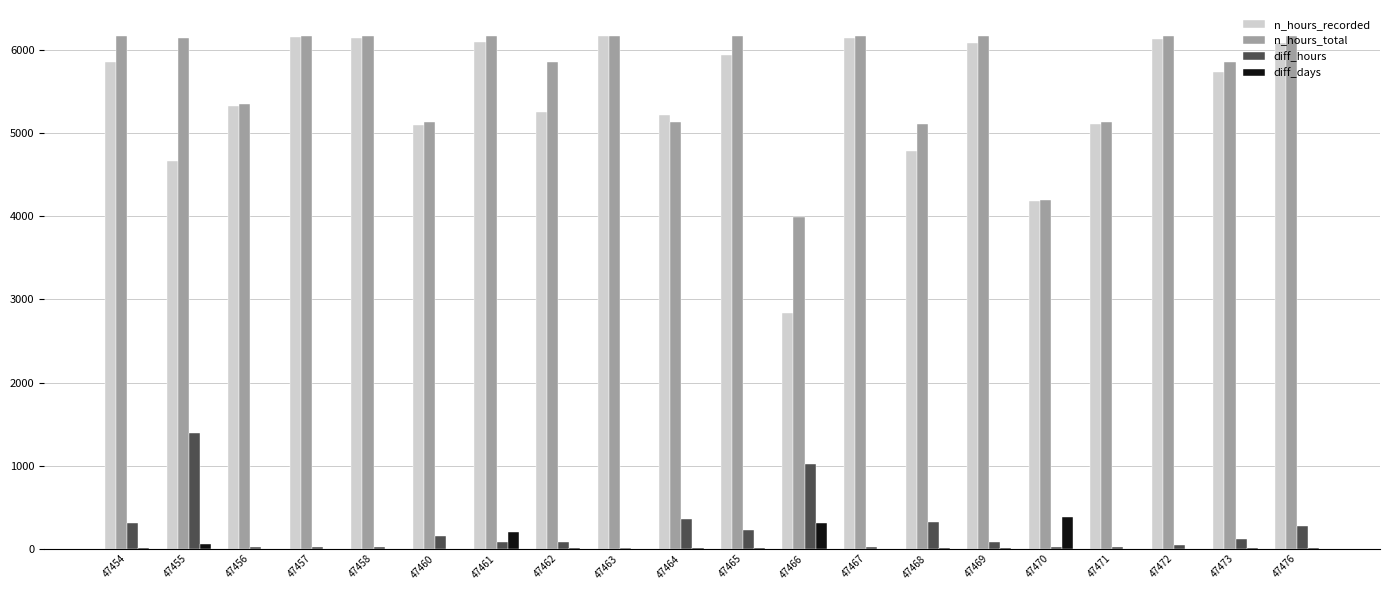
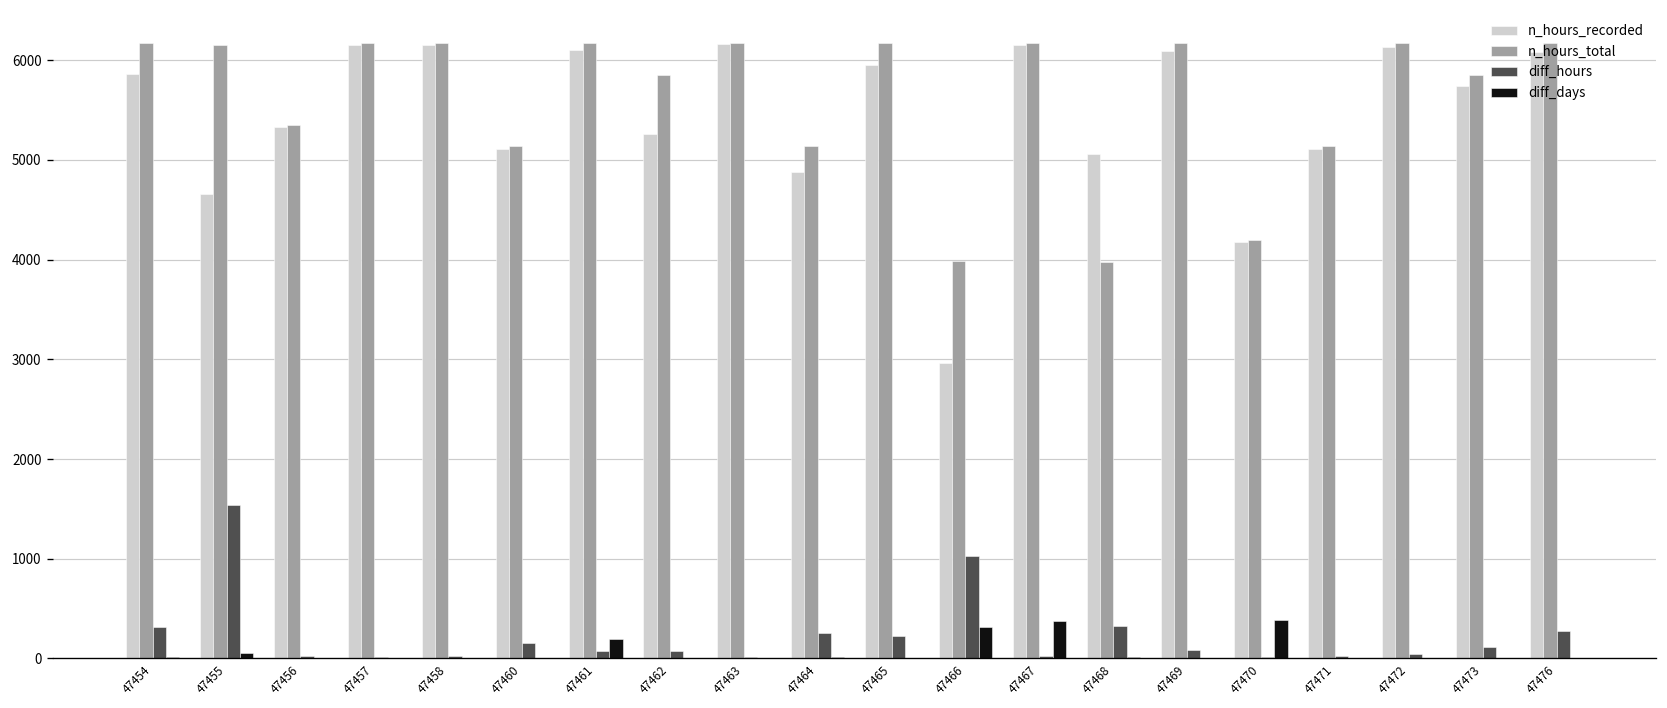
diff_hours, 47455: 1400 -> 1500
n_hours_recorded, 47464: 5200 -> 4900
diff_hours, 47464: 400 -> 300
n_hours_recorded, 47466: 2800 -> 3000
diff_days, 47467: 0 -> 400
n_hours_recorded, 47468: 4800 -> 5100
n_hours_total, 47468: 5100 -> 4000
